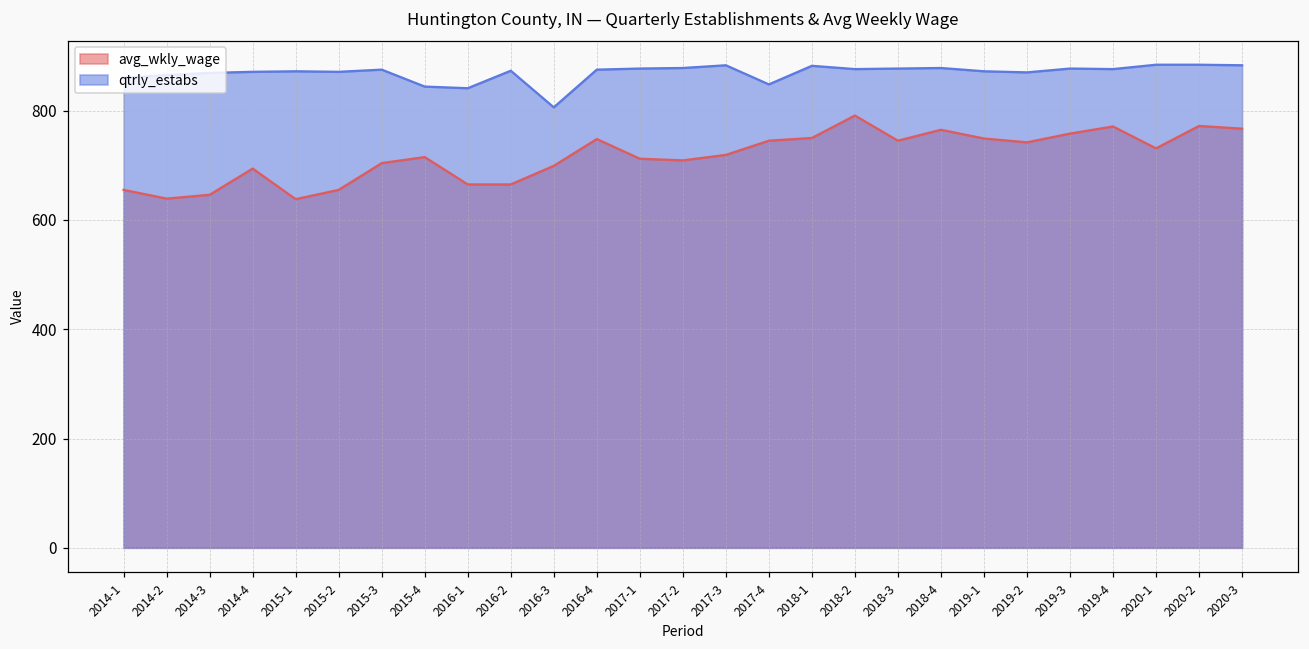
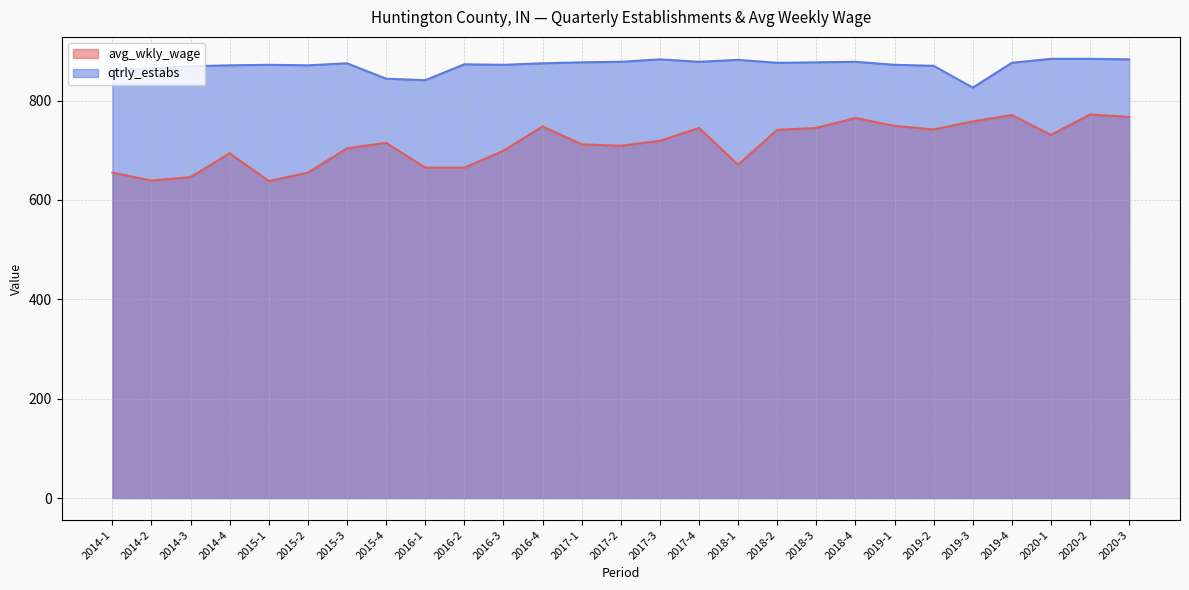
qtrly_estabs, 2016-3: 810 -> 870
qtrly_estabs, 2017-4: 850 -> 880
avg_wkly_wage, 2018-1: 750 -> 670
avg_wkly_wage, 2018-2: 790 -> 740
qtrly_estabs, 2019-3: 880 -> 830
